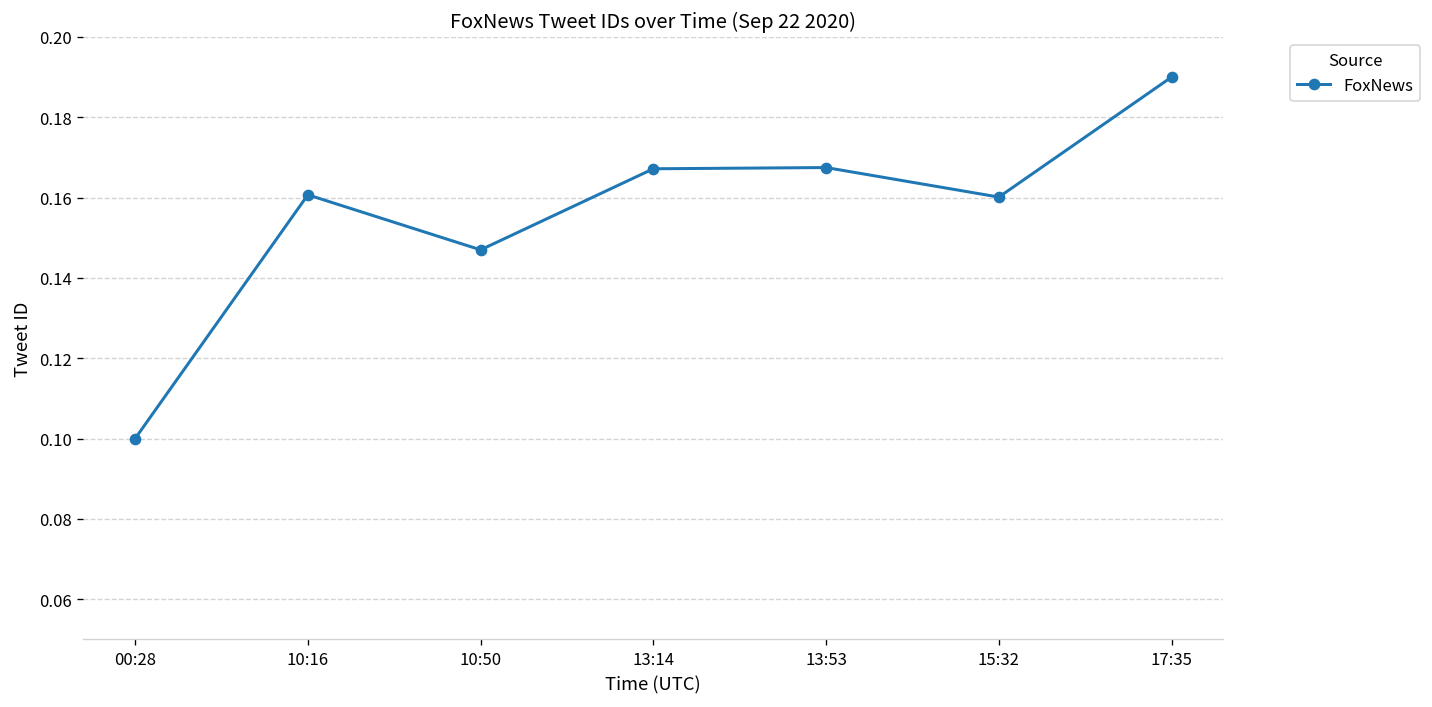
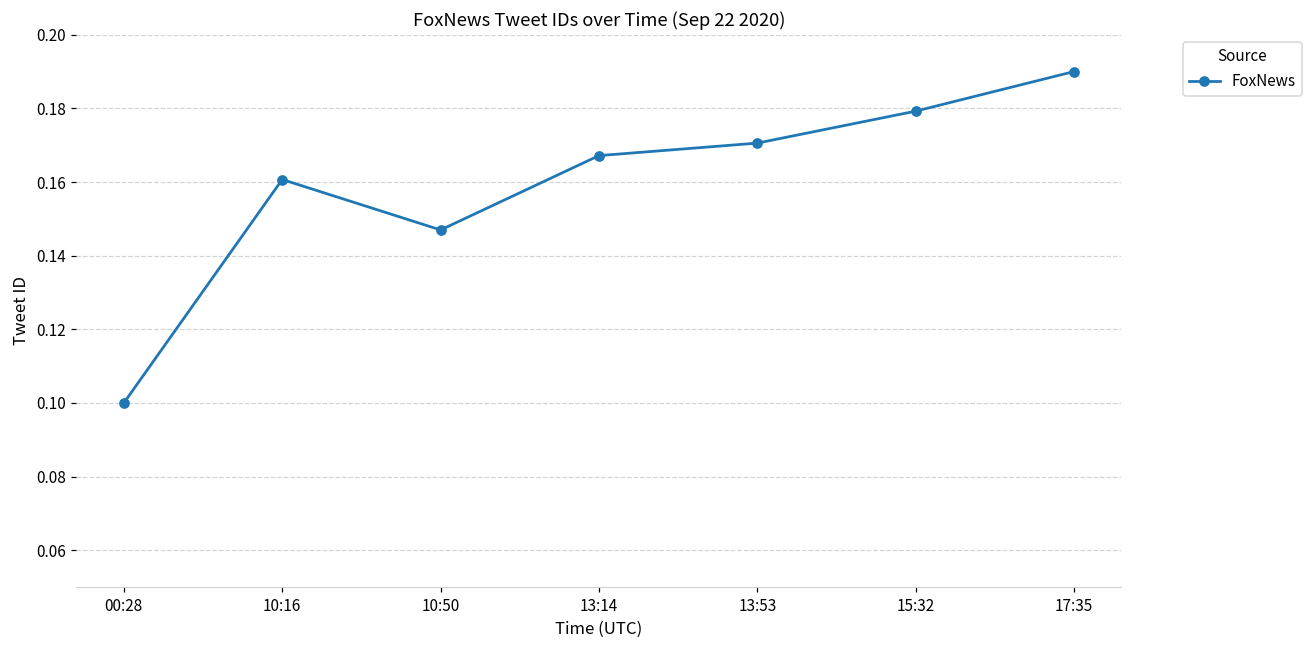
13:53: 0.167 -> 0.171
15:32: 0.160 -> 0.179
